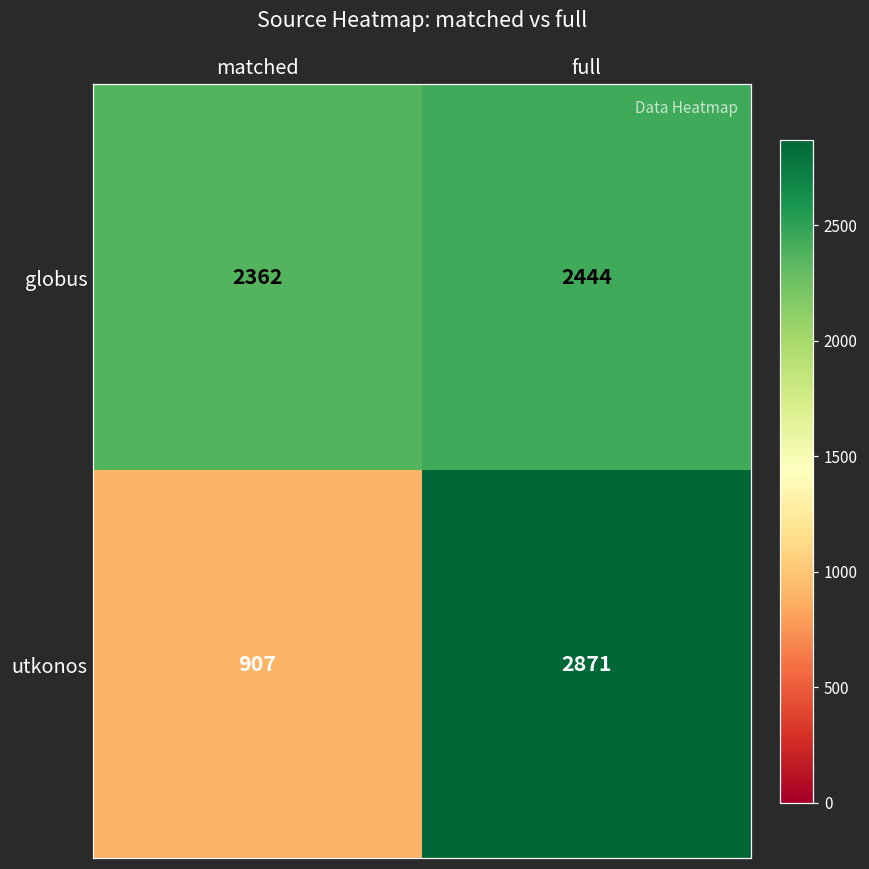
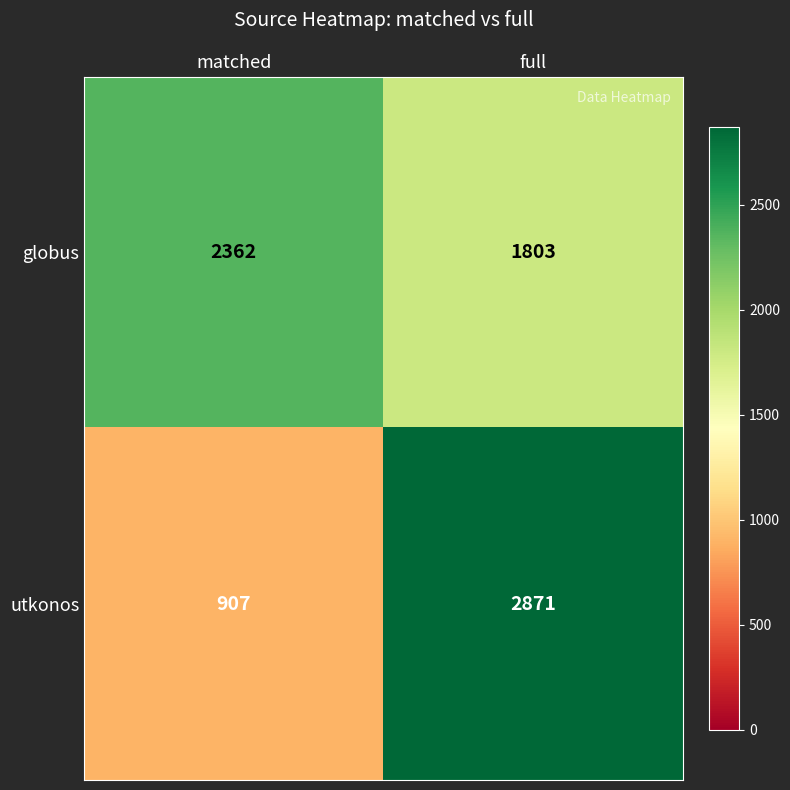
globus, full: 2444 -> 1803
